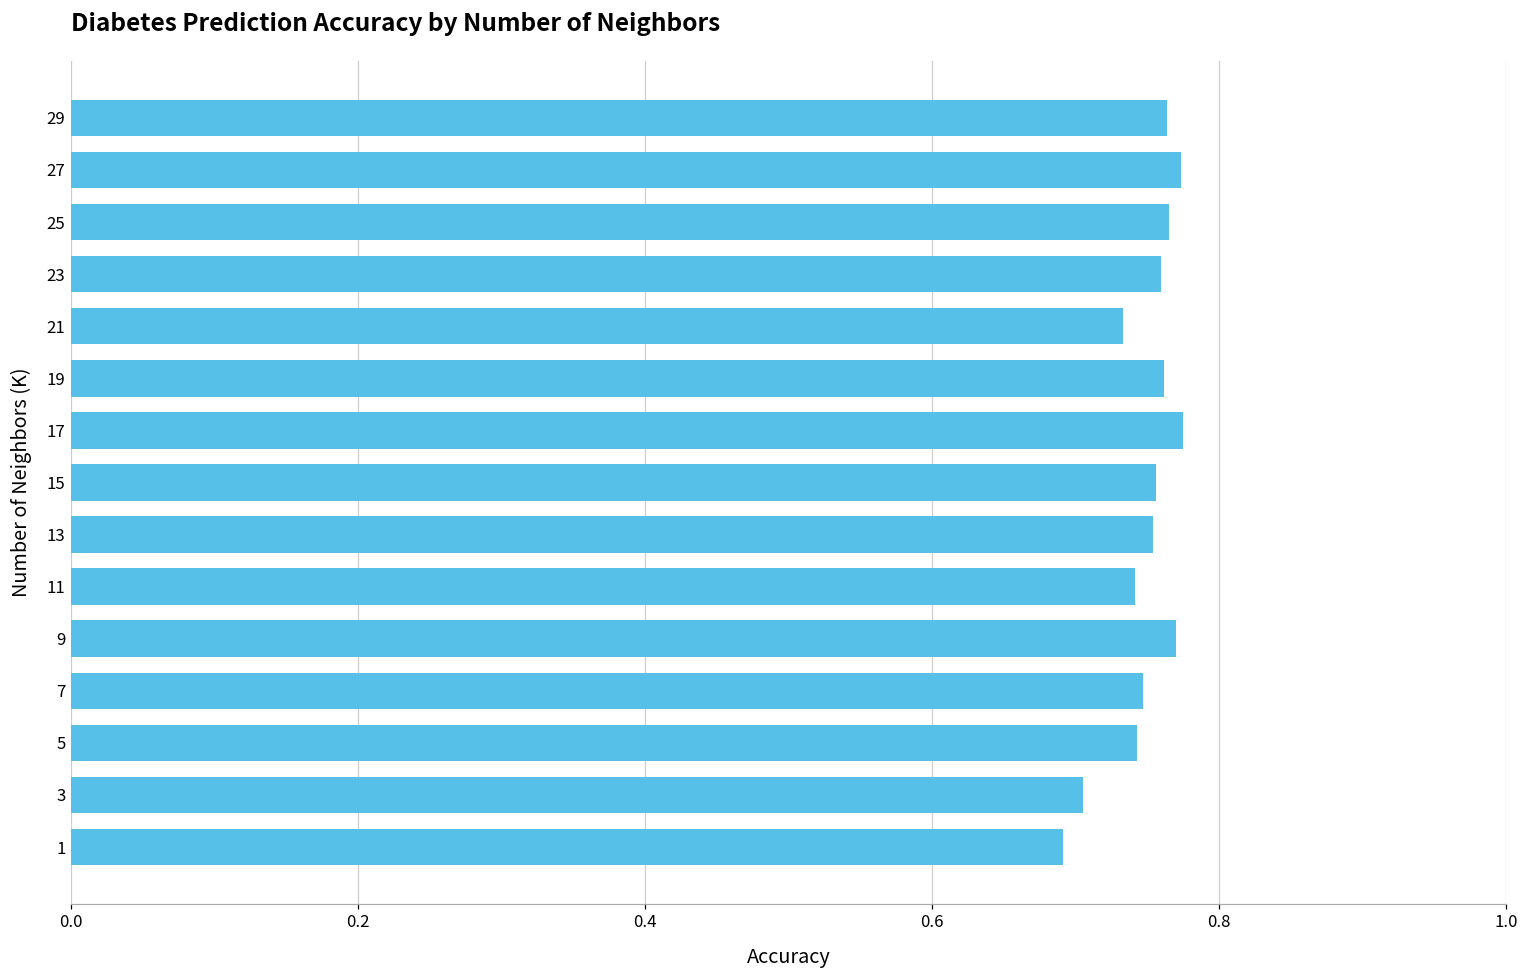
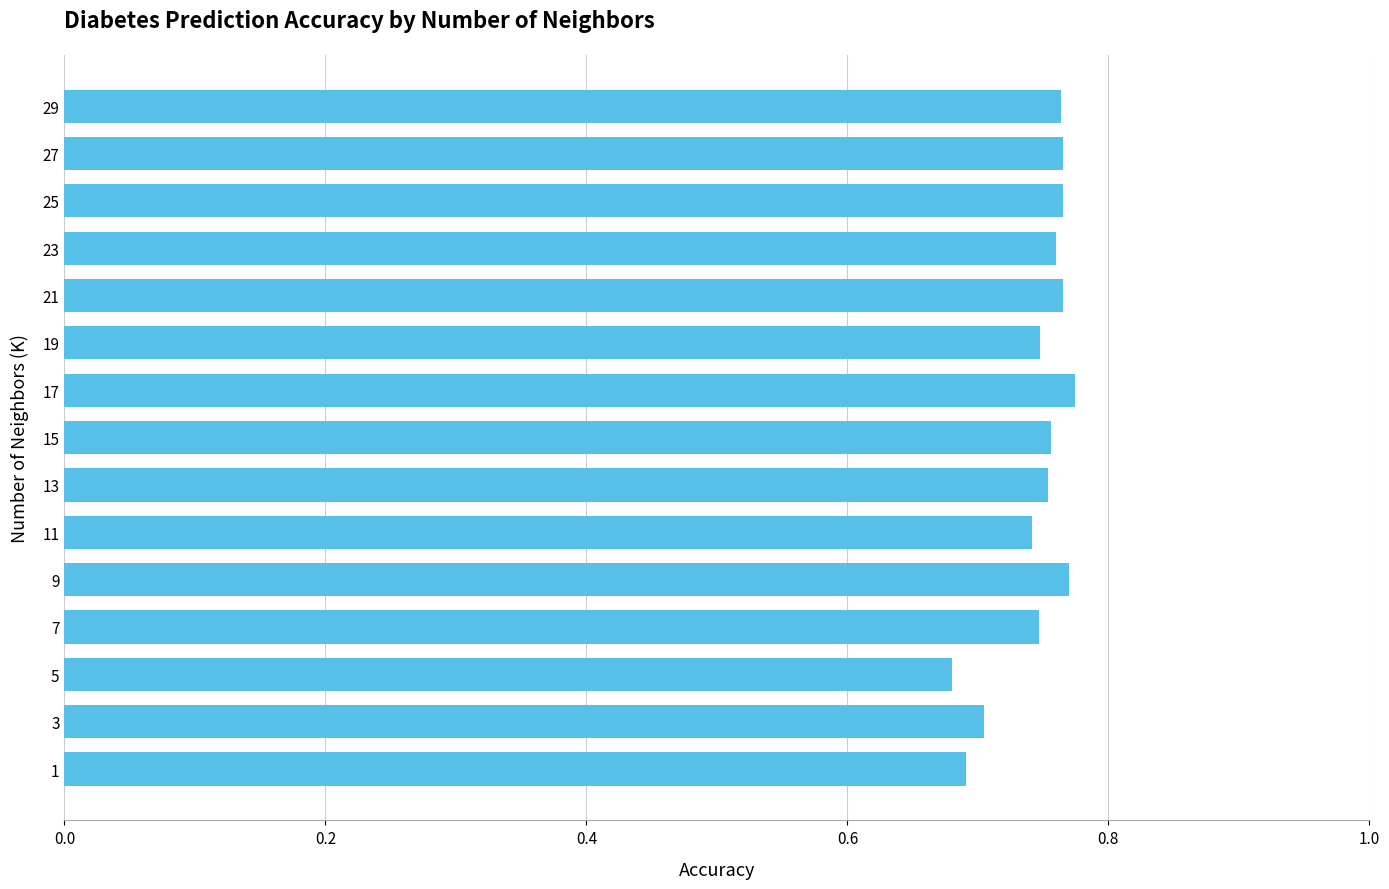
27: 0.773 -> 0.765
21: 0.733 -> 0.765
19: 0.761 -> 0.747
5: 0.743 -> 0.680
